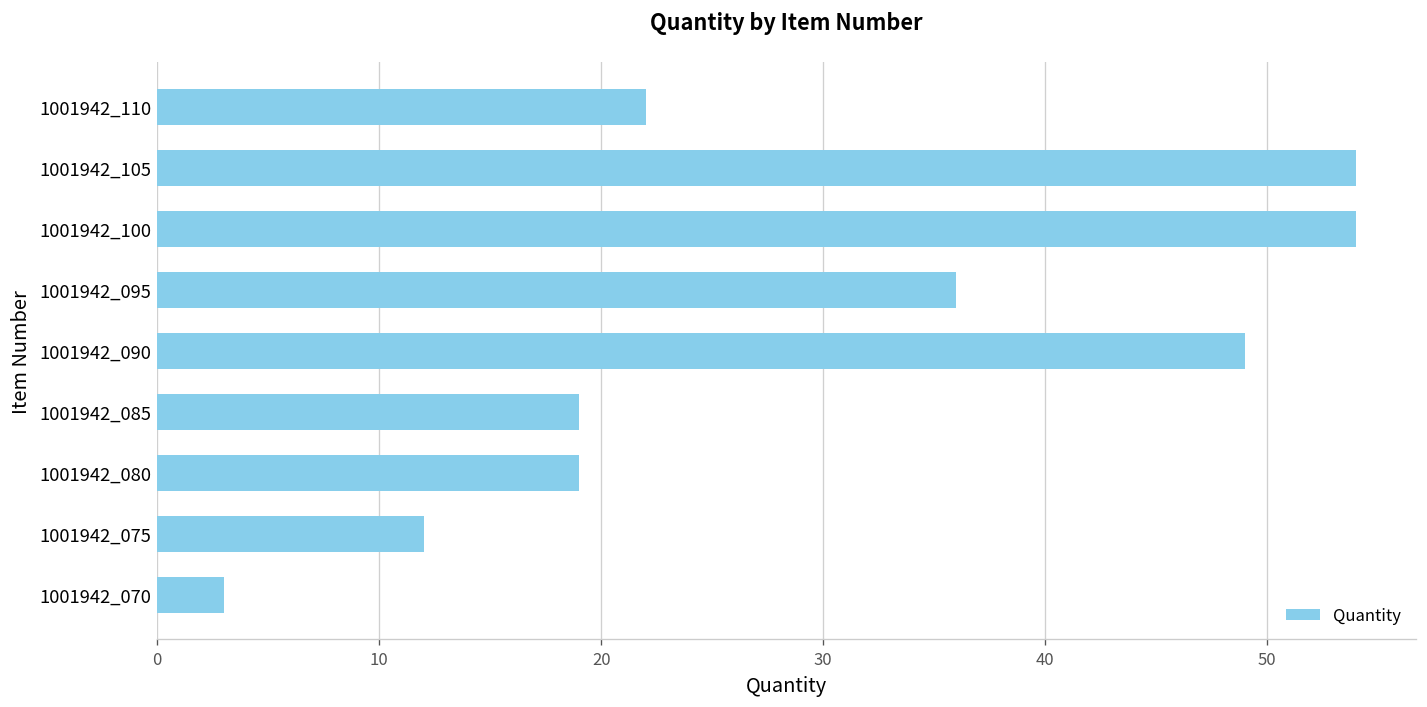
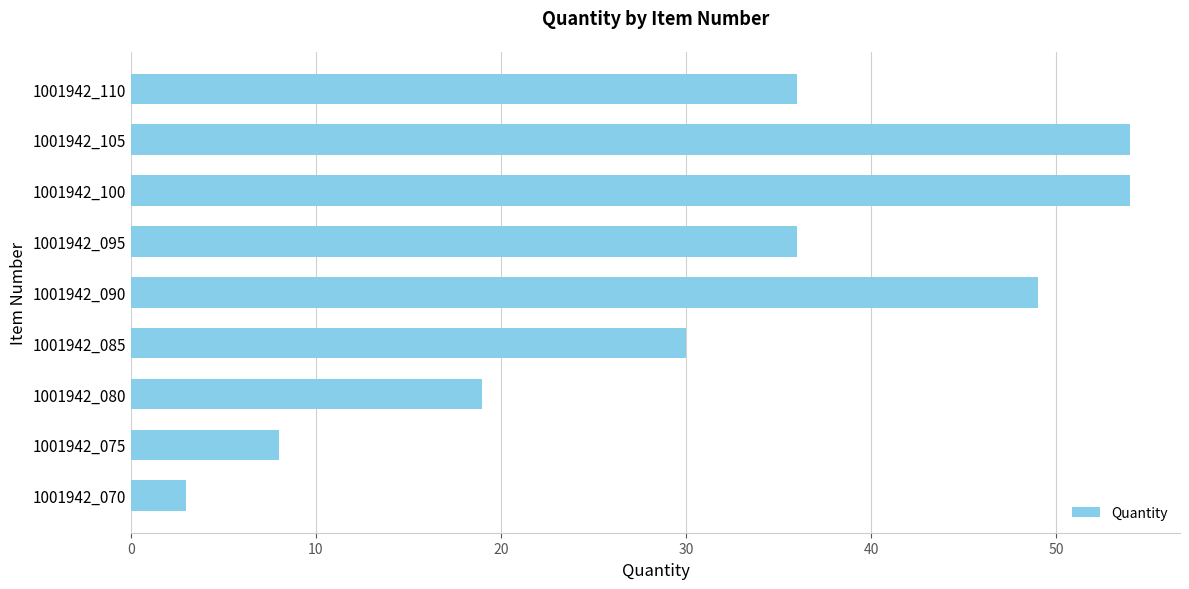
1001942_110: 22 -> 36
1001942_085: 19 -> 30
1001942_075: 12 -> 8
